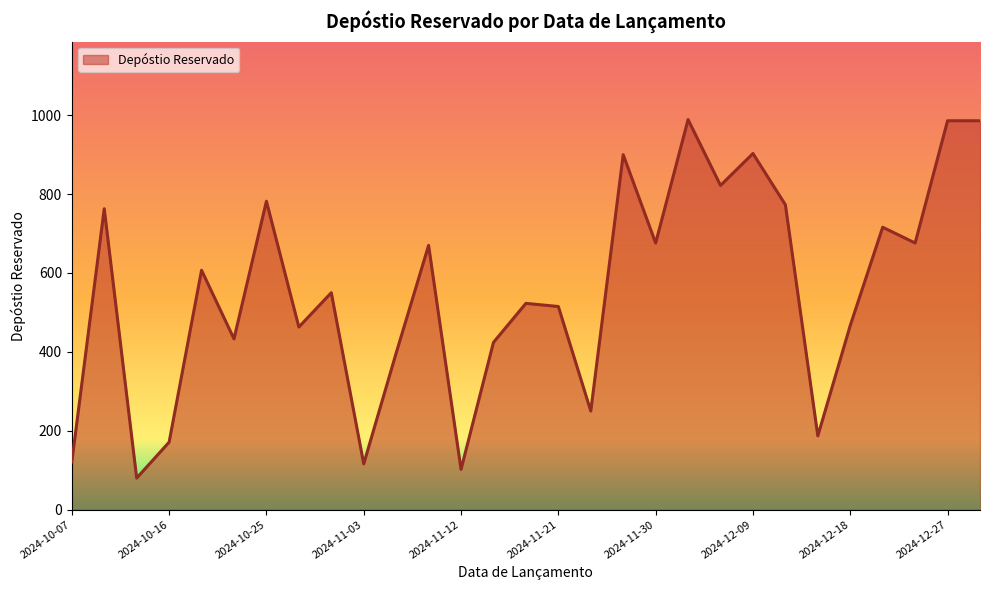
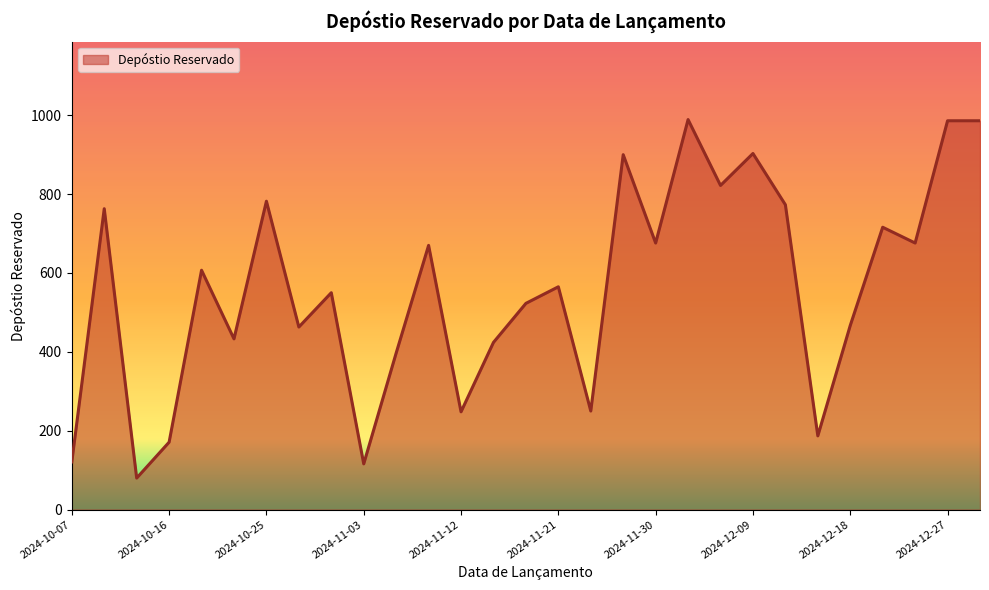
2024-11-12: 100 -> 250
2024-11-21: 520 -> 570
